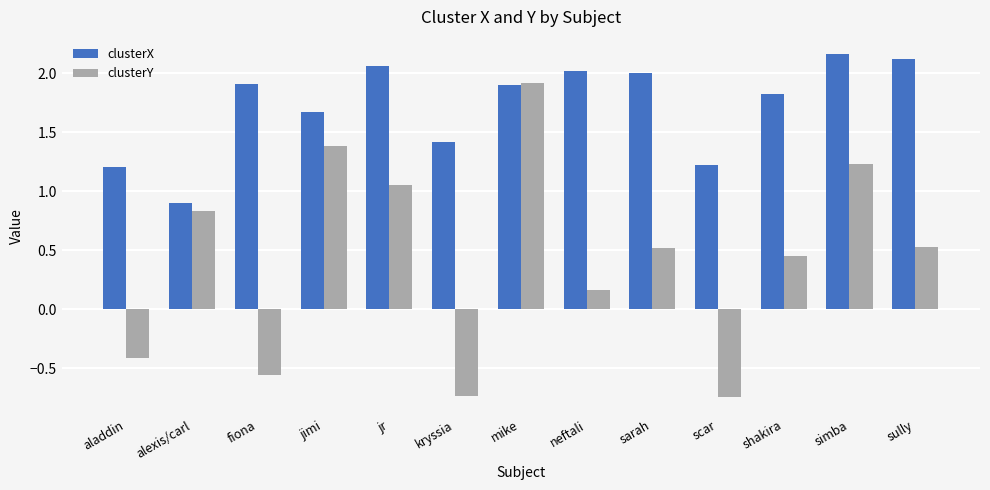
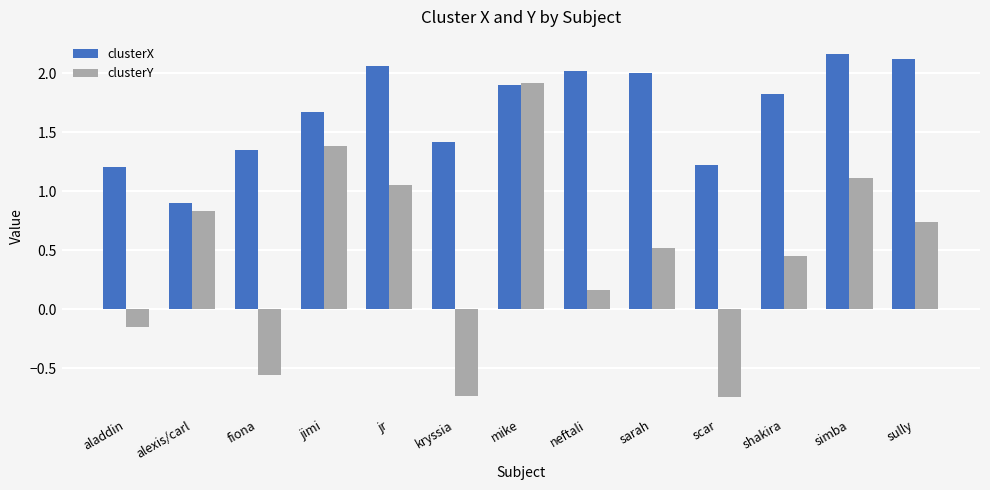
clusterY, aladdin: -0.41 -> -0.15
clusterX, fiona: 1.91 -> 1.35
clusterY, simba: 1.23 -> 1.11
clusterY, sully: 0.52 -> 0.74
